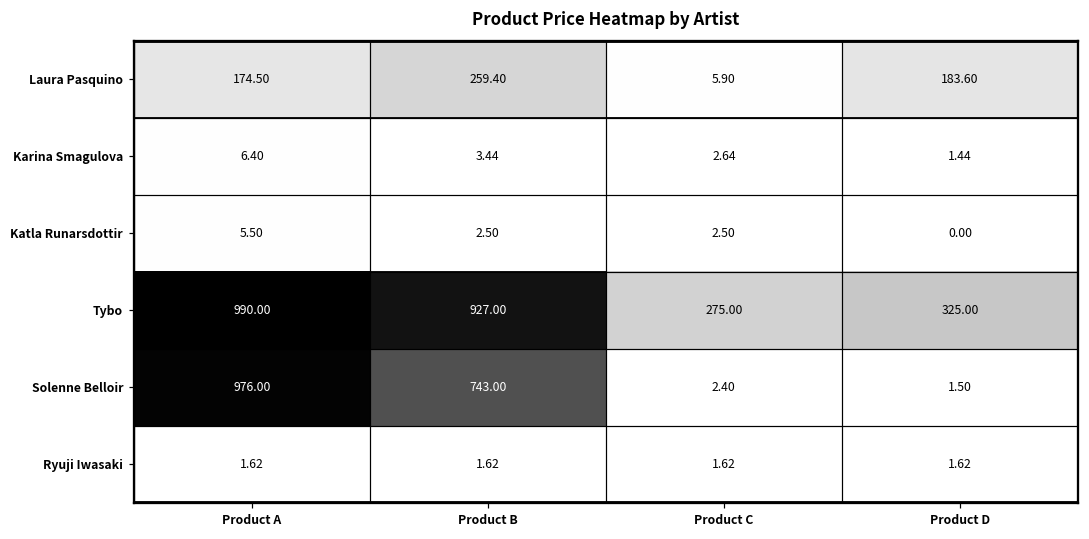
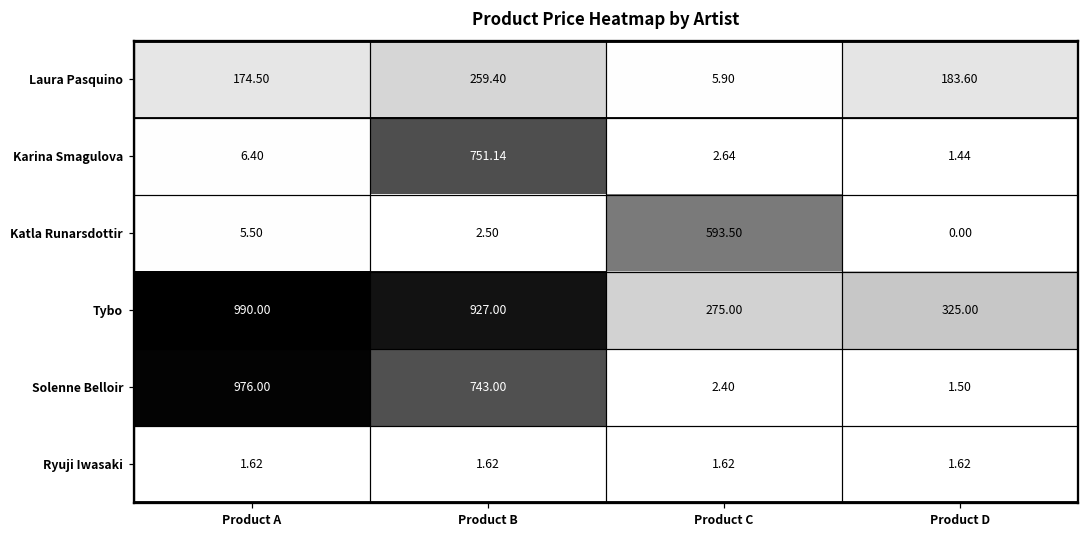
Karina Smagulova, Product B: 3.44 -> 751.14
Katla Runarsdottir, Product C: 2.50 -> 593.50
